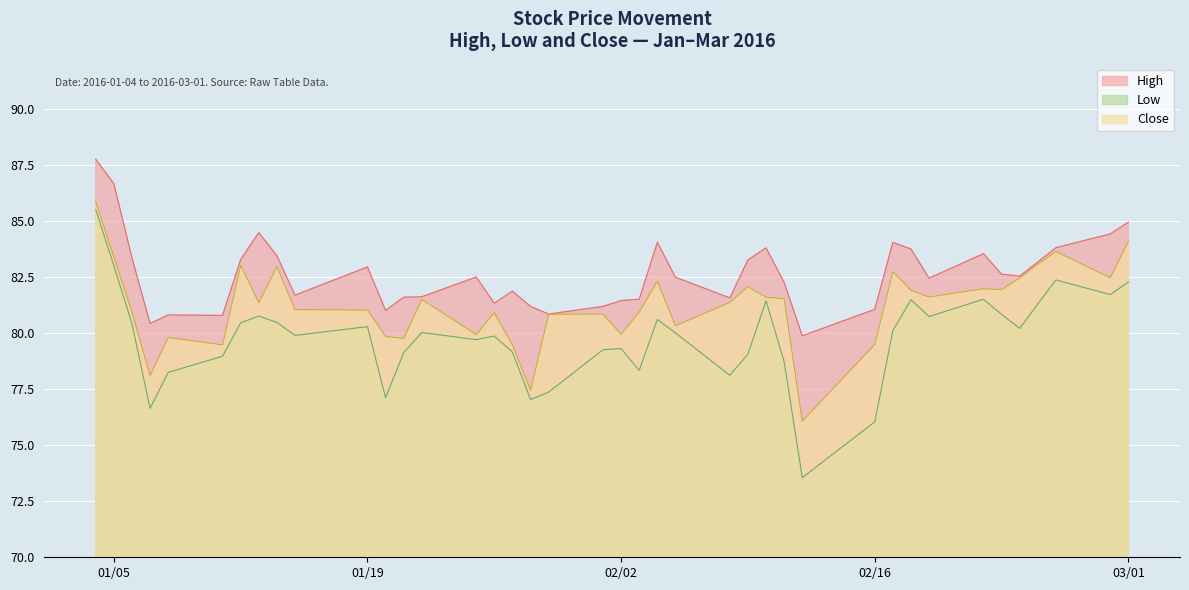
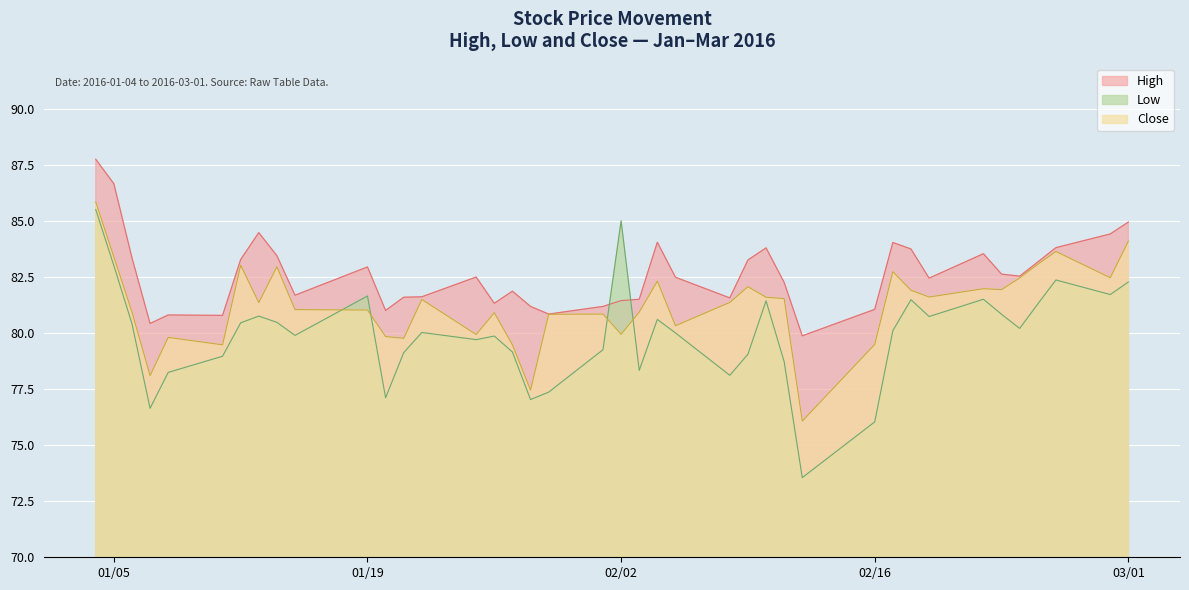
Low, 01/19: 80.3 -> 81.6
Low, 02/02: 79.3 -> 85.0
